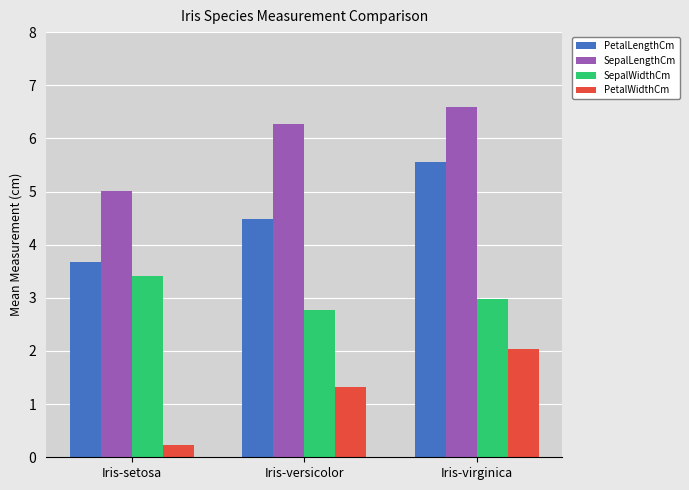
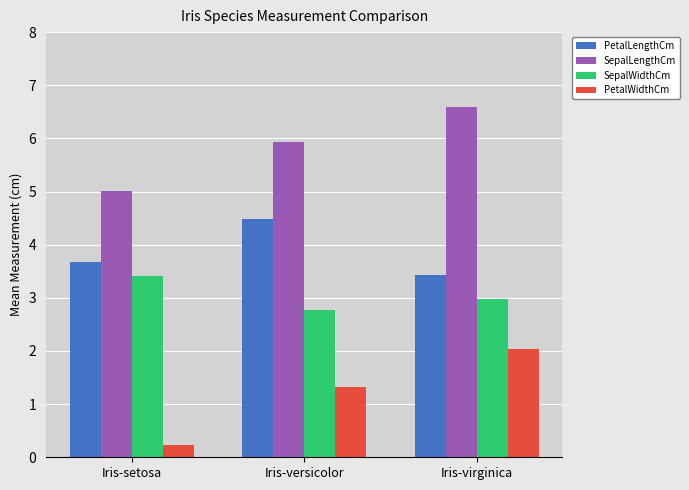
SepalLengthCm, Iris-versicolor: 6.3 -> 5.9
PetalLengthCm, Iris-virginica: 5.6 -> 3.4
